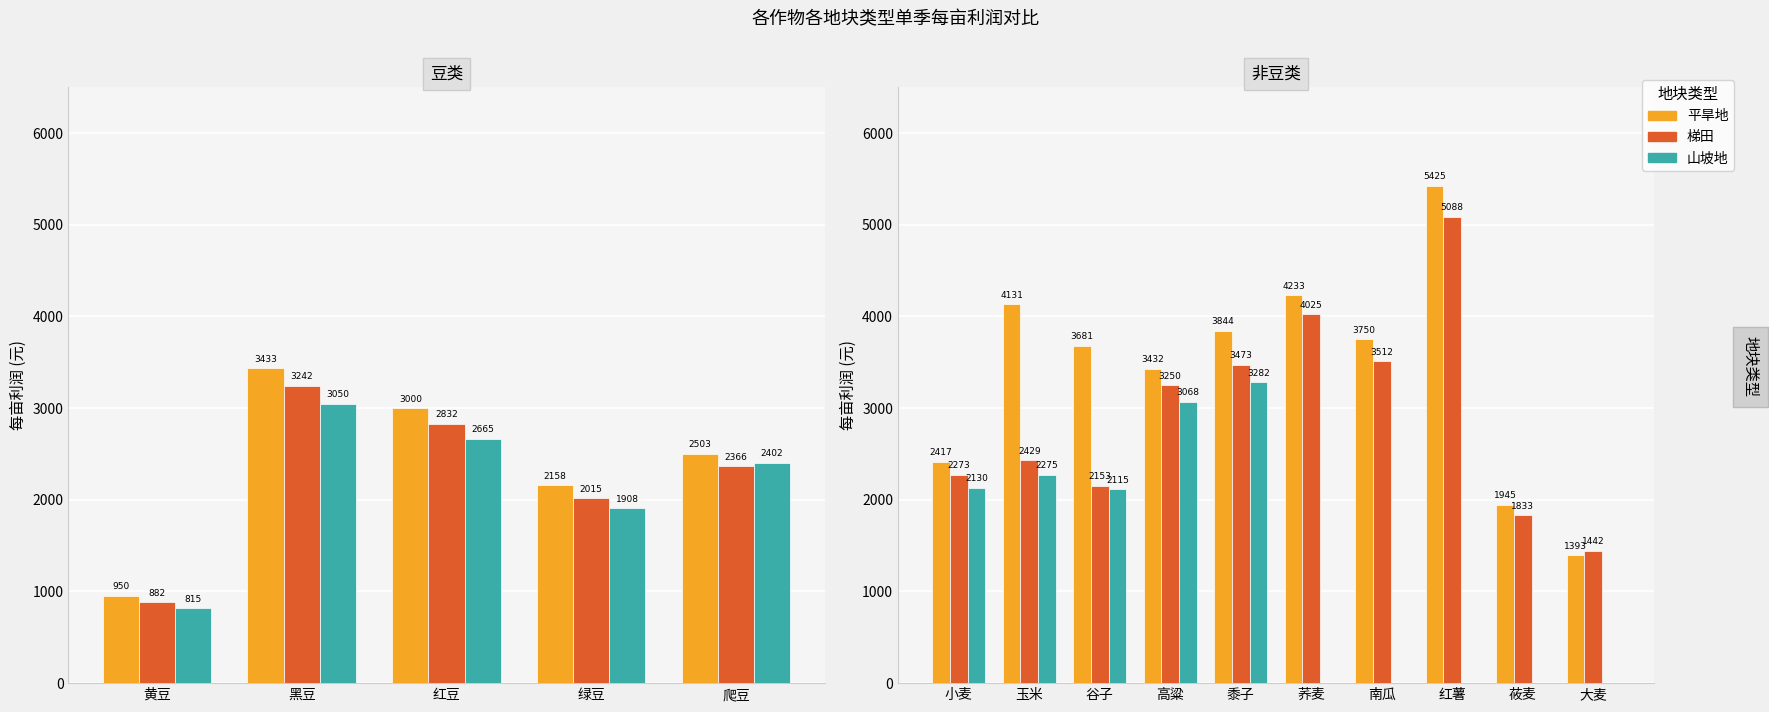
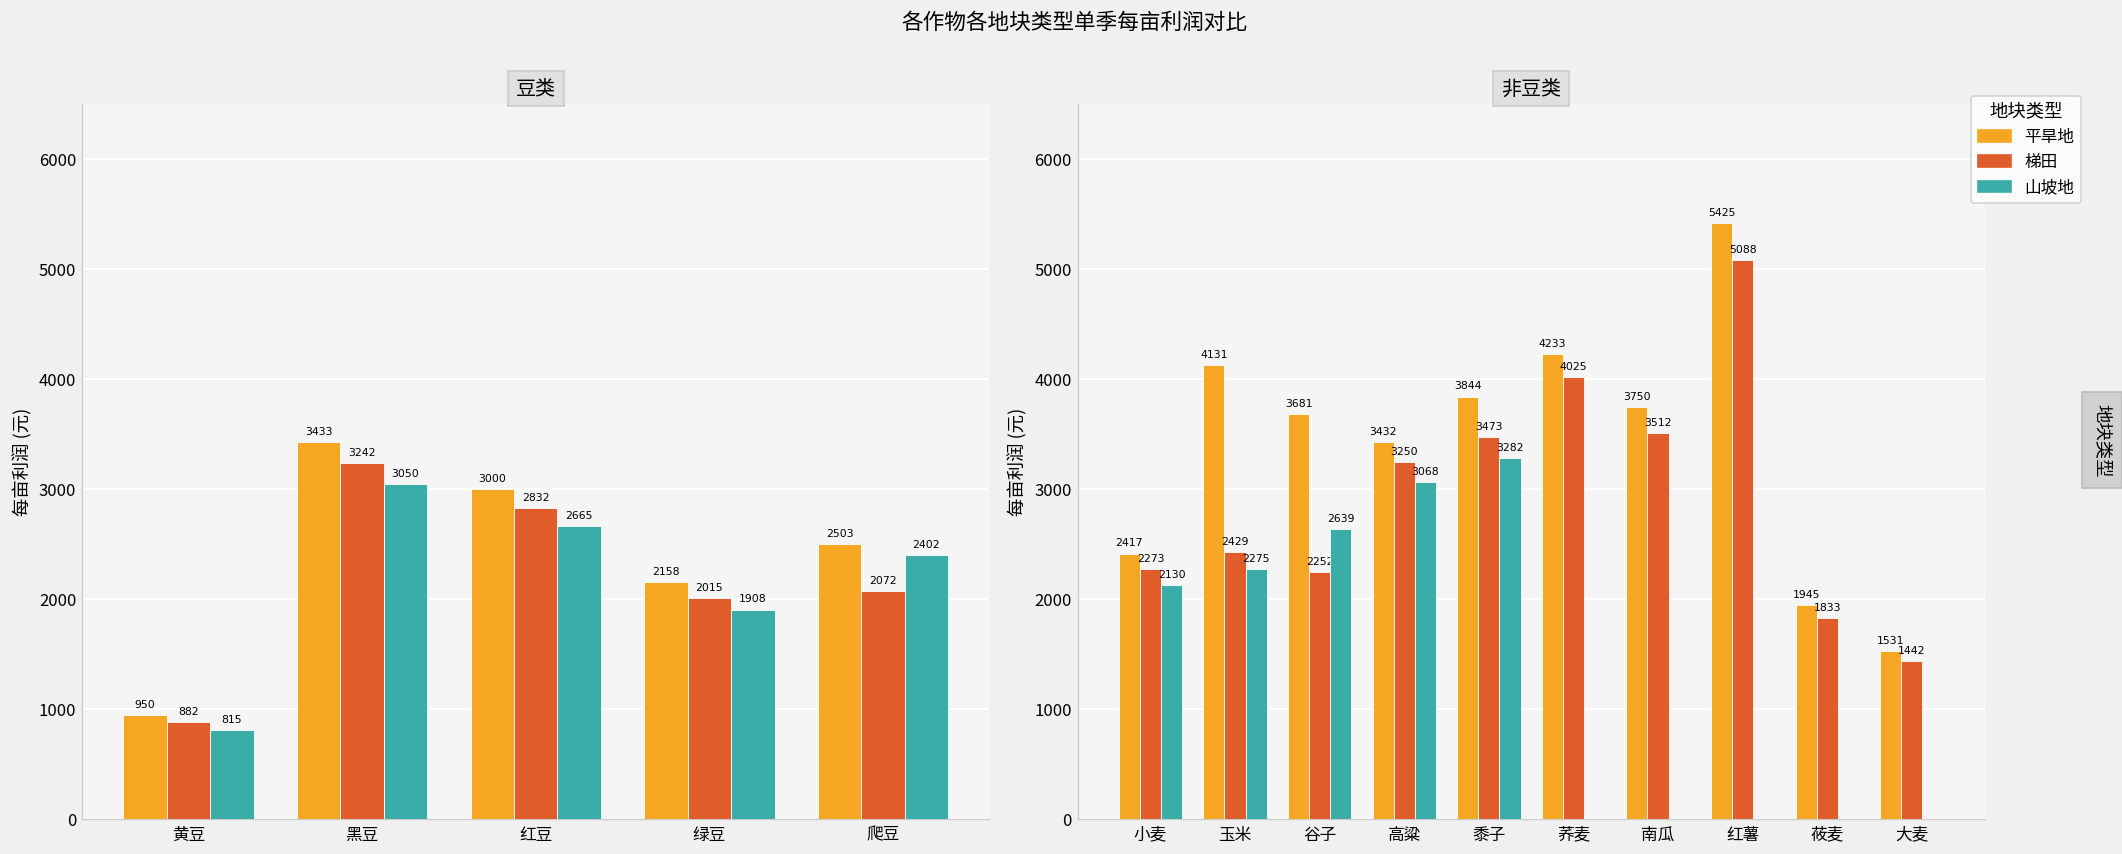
豆类, 梯田, 爬豆: 2366 -> 2072
非豆类, 梯田, 谷子: 2153 -> 2252
非豆类, 山坡地, 谷子: 2115 -> 2639
非豆类, 平旱地, 大麦: 1393 -> 1531
